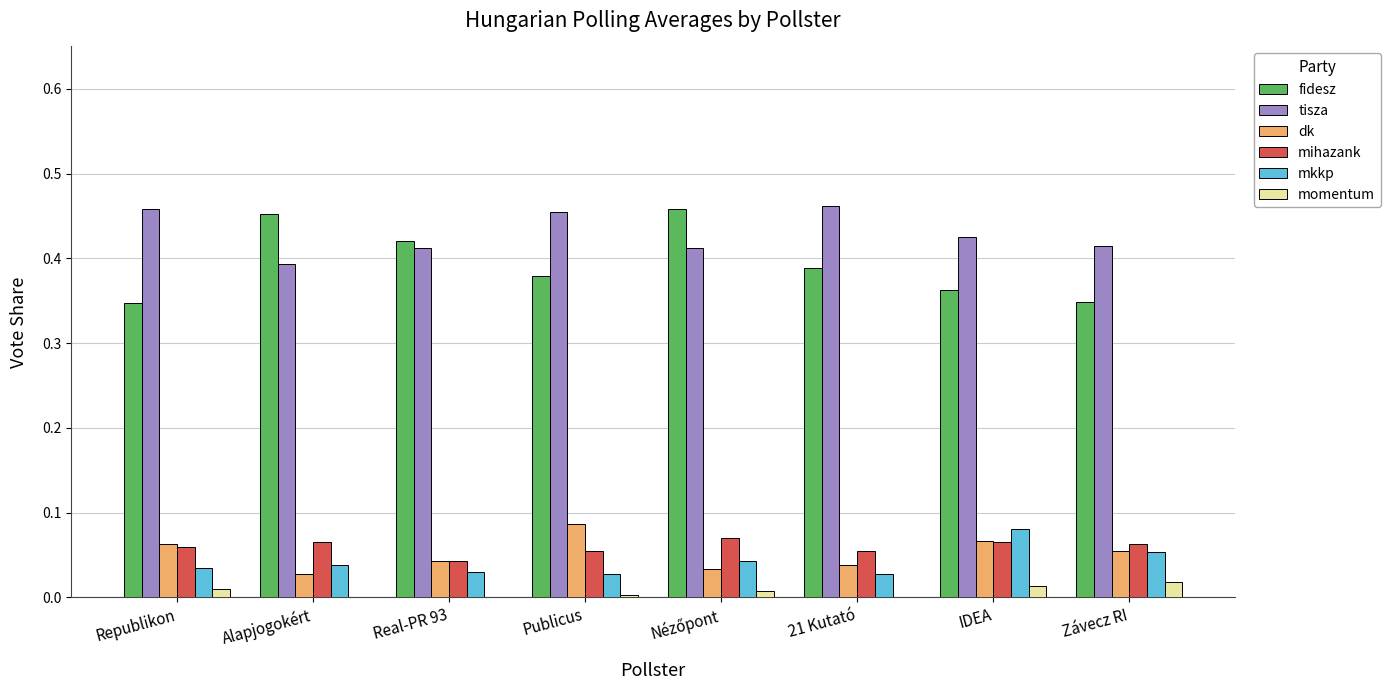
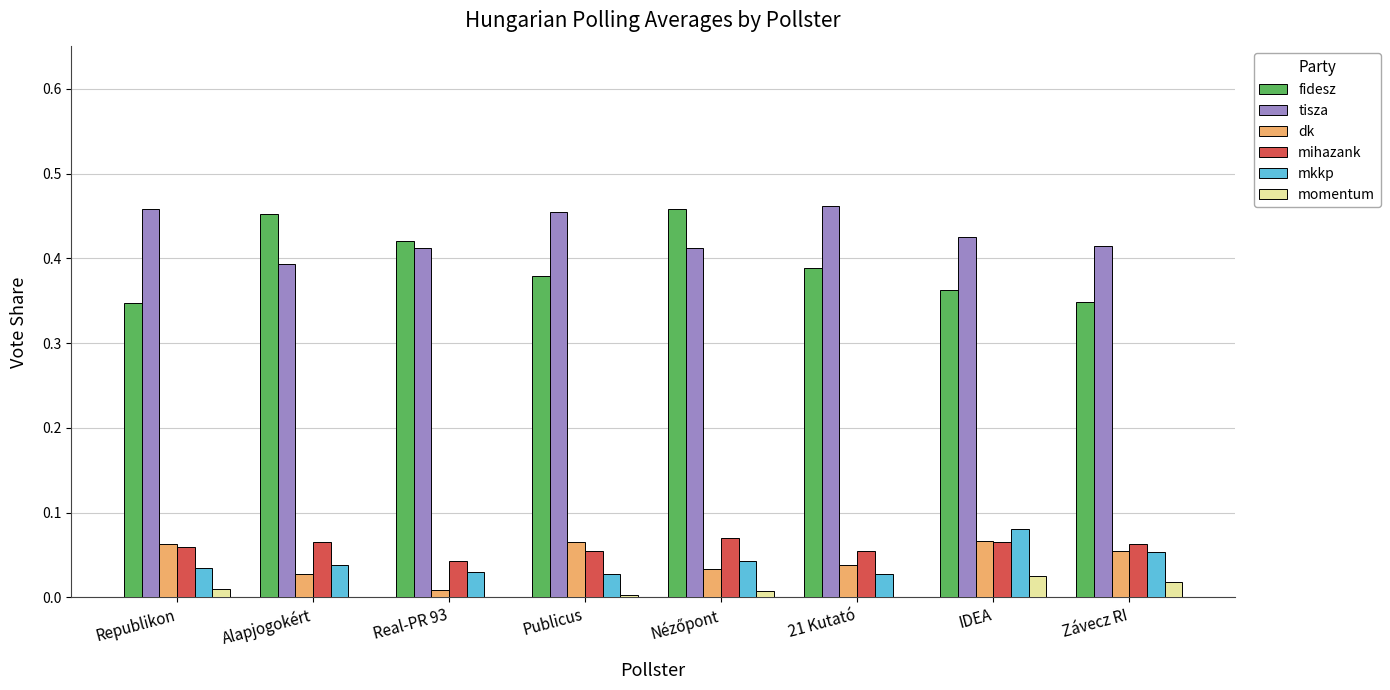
dk, Real-PR 93: 0.04 -> 0.01
dk, Publicus: 0.09 -> 0.07
momentum, IDEA: 0.01 -> 0.03
